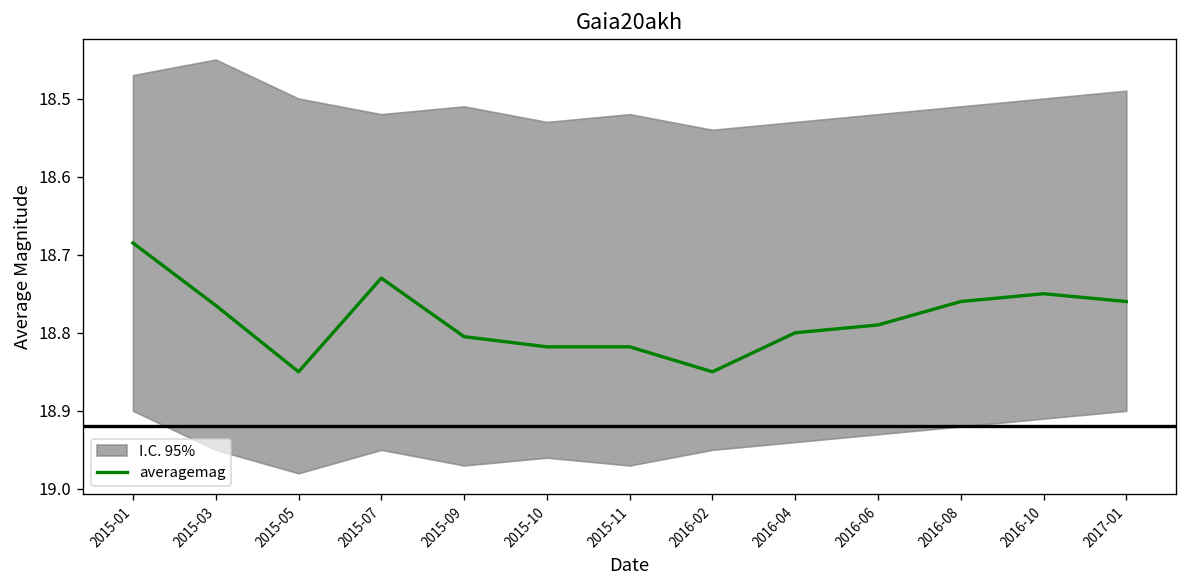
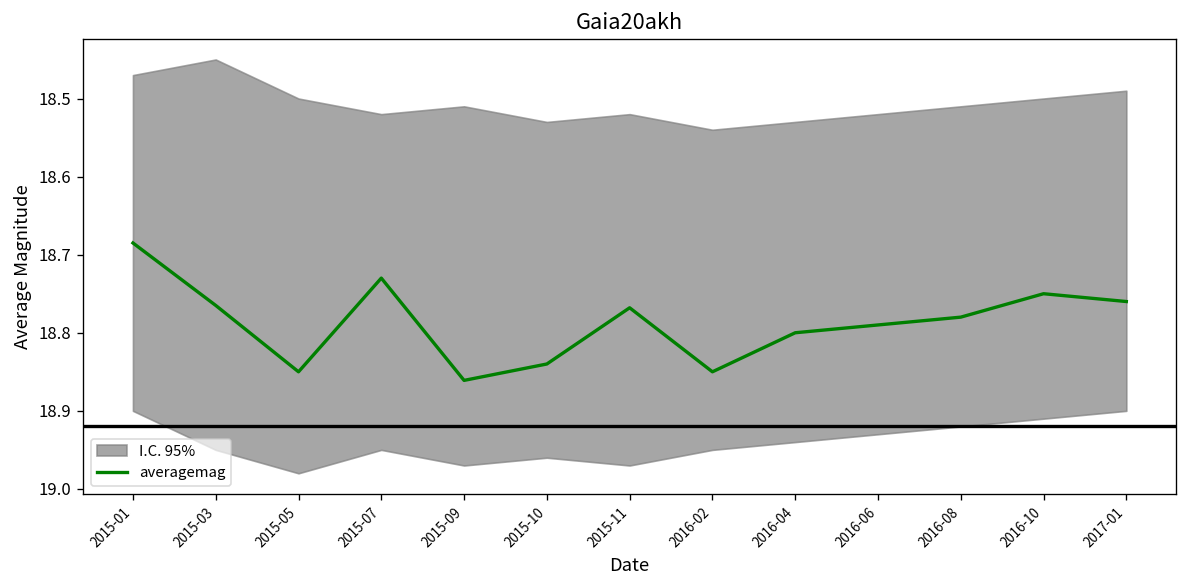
averagemag, 2015-09: 18.81 -> 18.86
averagemag, 2015-10: 18.82 -> 18.84
averagemag, 2015-11: 18.82 -> 18.77
averagemag, 2016-08: 18.76 -> 18.78
